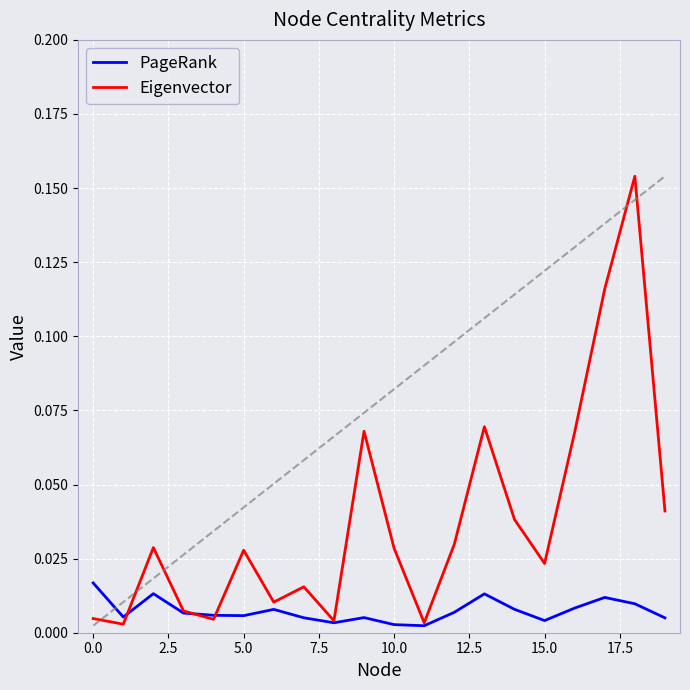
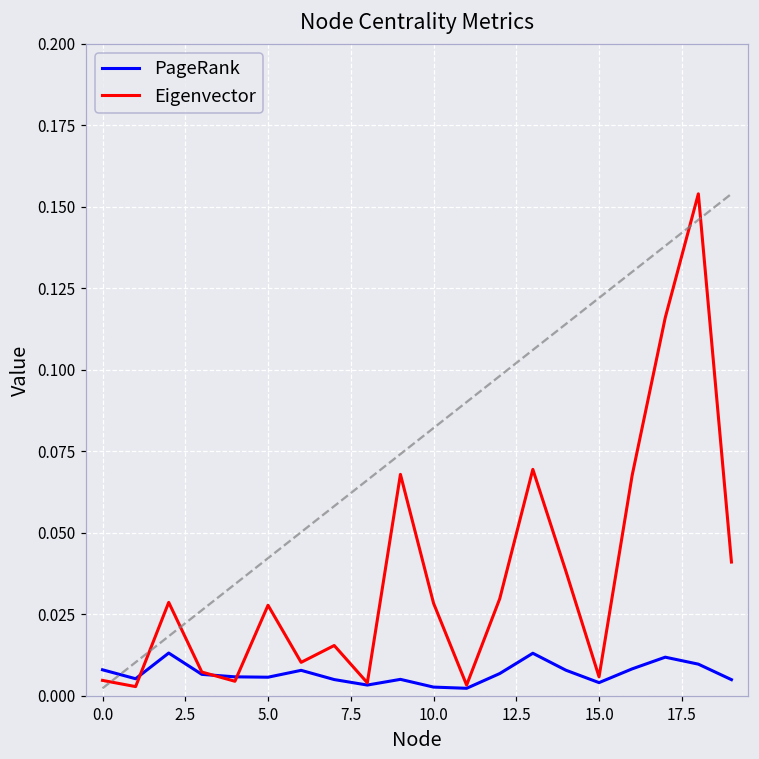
PageRank, 0.0: 0.017 -> 0.008
Eigenvector, 15.0: 0.023 -> 0.006
